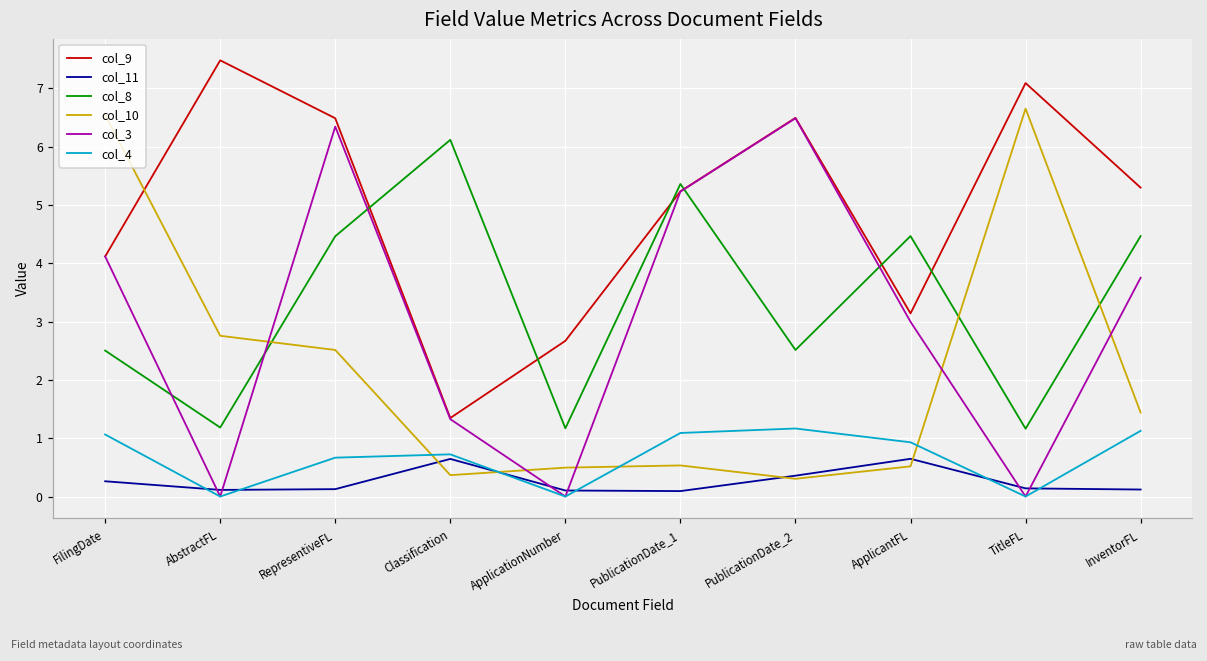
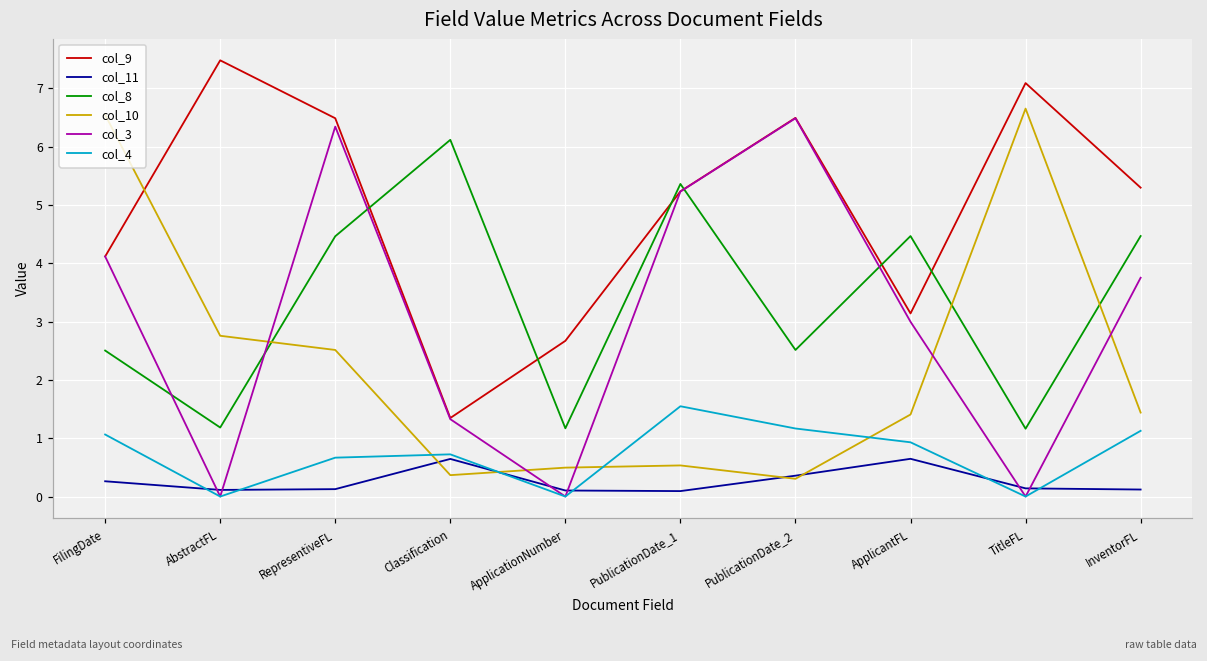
col_4, PublicationDate_1: 1.1 -> 1.5
col_10, ApplicantFL: 0.5 -> 1.4
